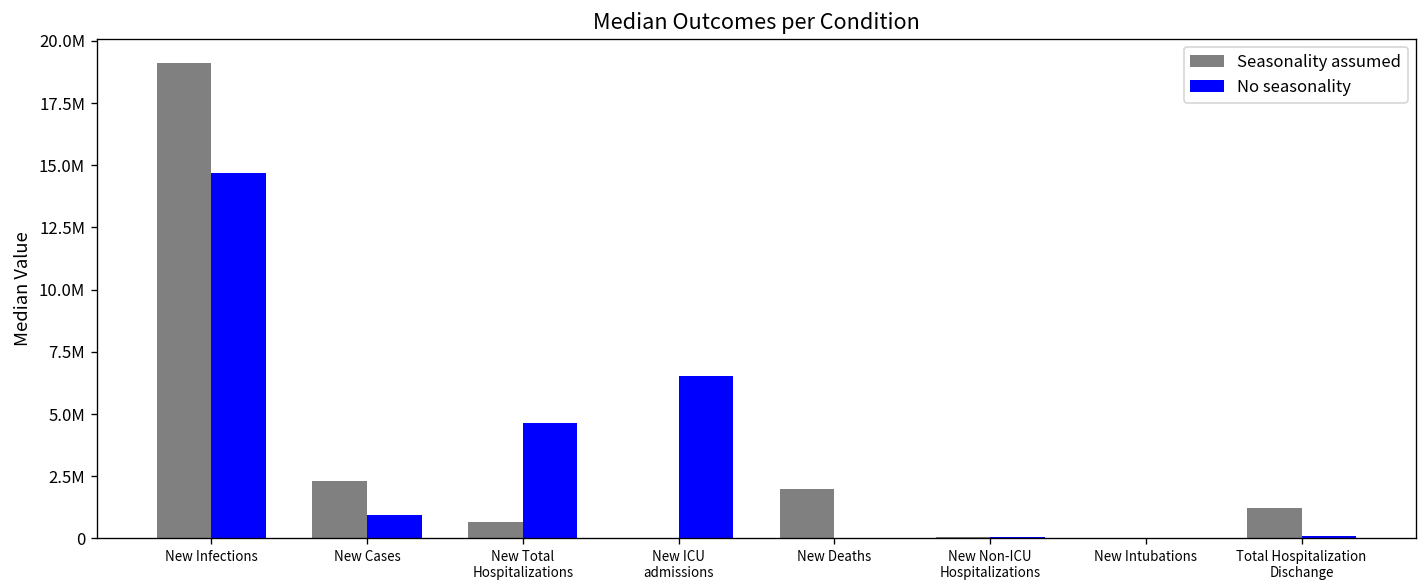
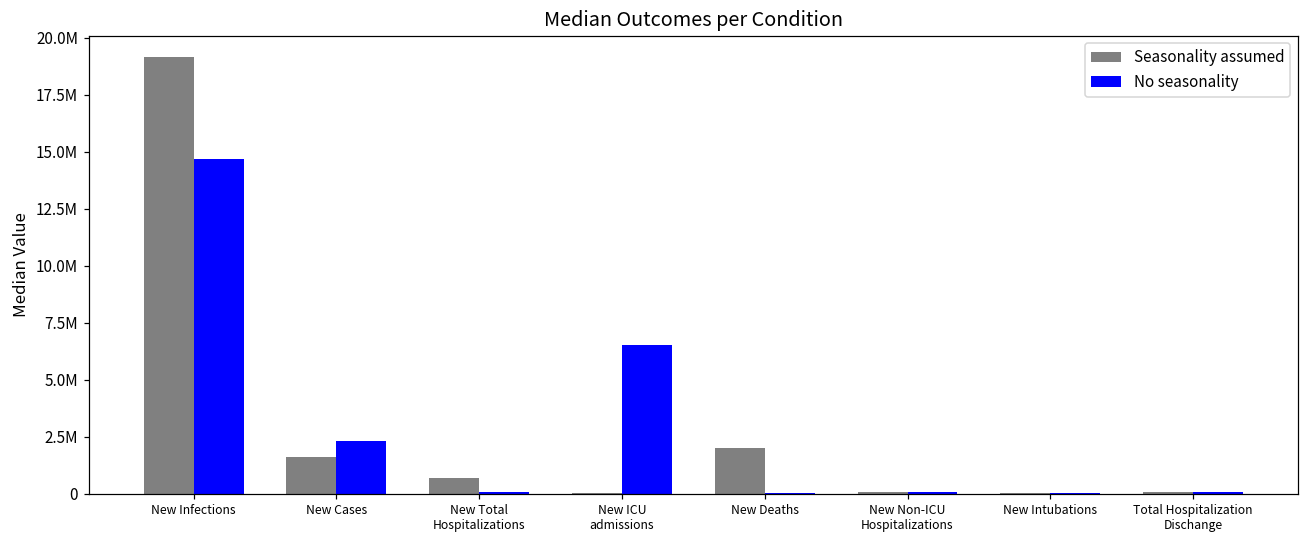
Seasonality assumed, New Cases: 2300000 -> 1600000
No seasonality, New Cases: 1000000 -> 2300000
No seasonality, New Total Hospitalizations: 4700000 -> 100000
Seasonality assumed, Total Hospitalization Dischange: 1200000 -> 100000
